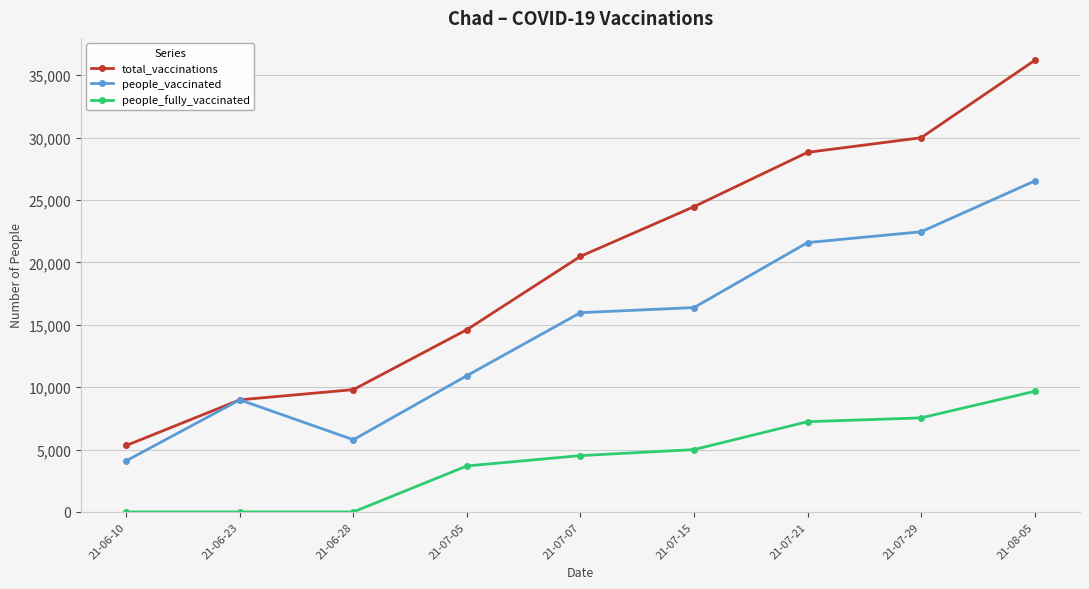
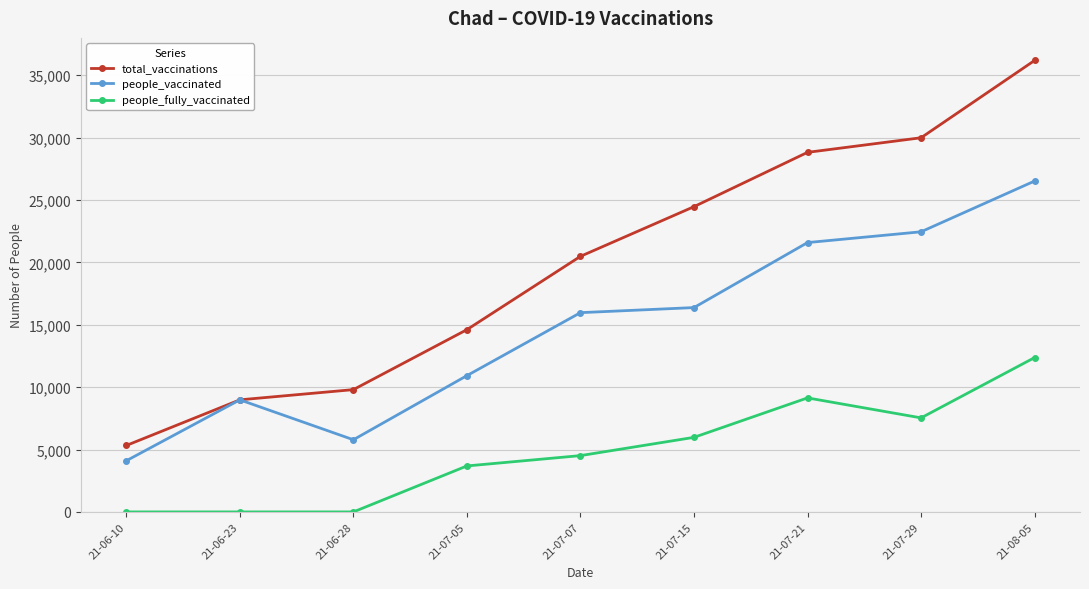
people_fully_vaccinated, 21-07-15: 5,000 -> 6,000
people_fully_vaccinated, 21-07-21: 7,200 -> 9,100
people_fully_vaccinated, 21-08-05: 9,700 -> 12,400
